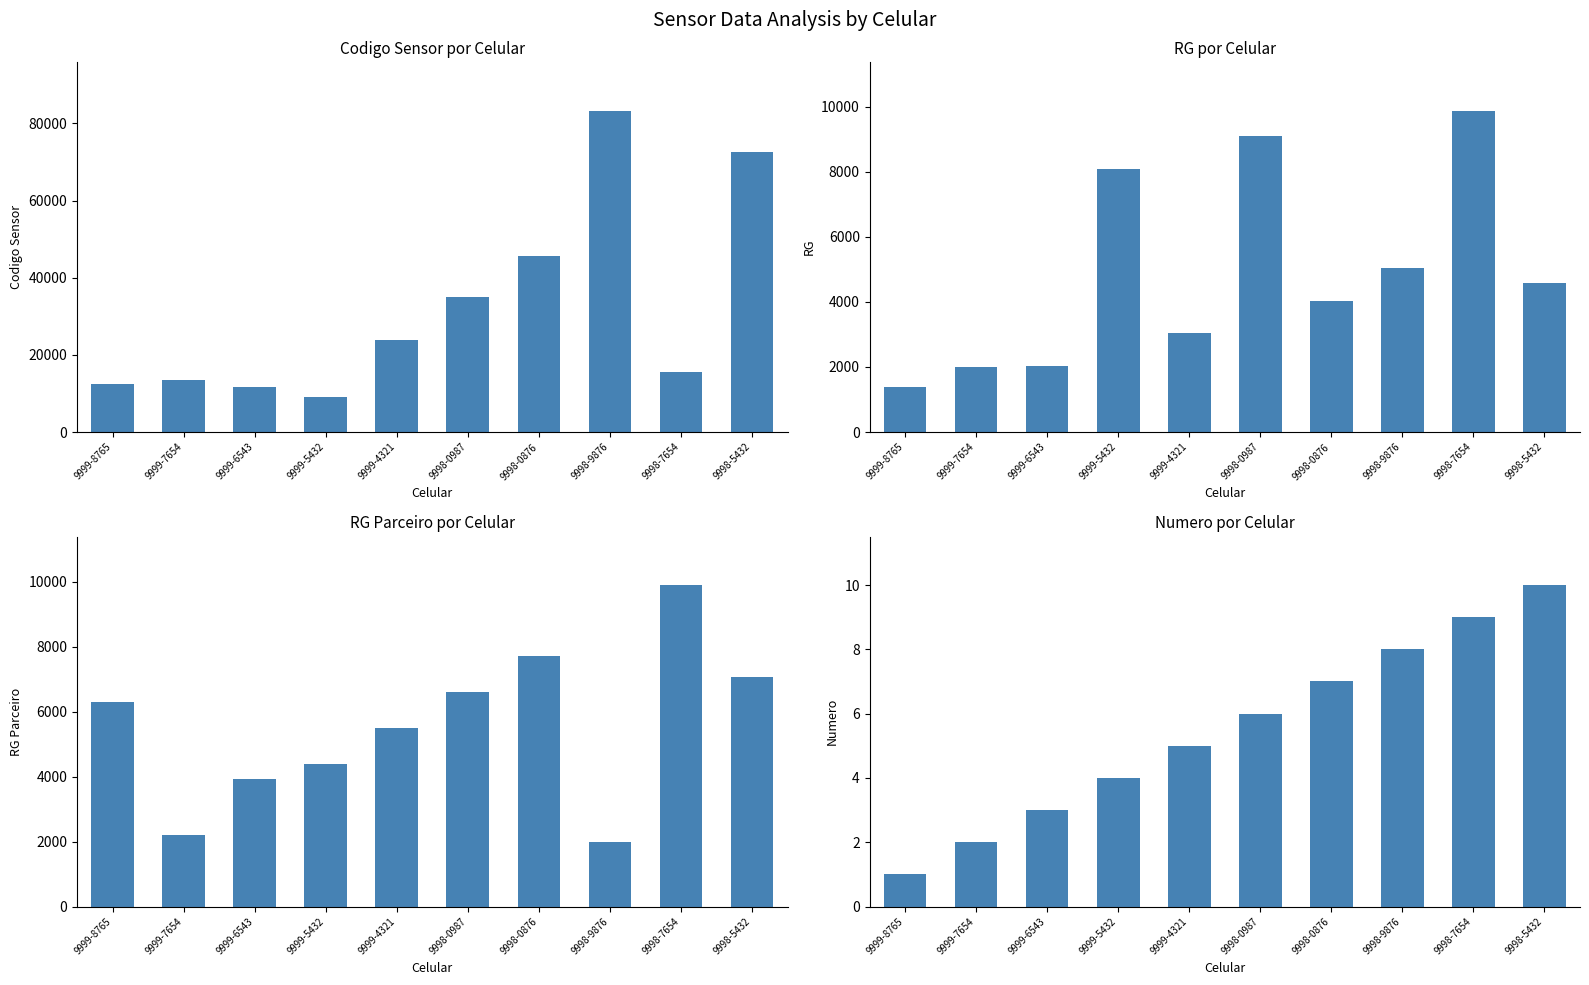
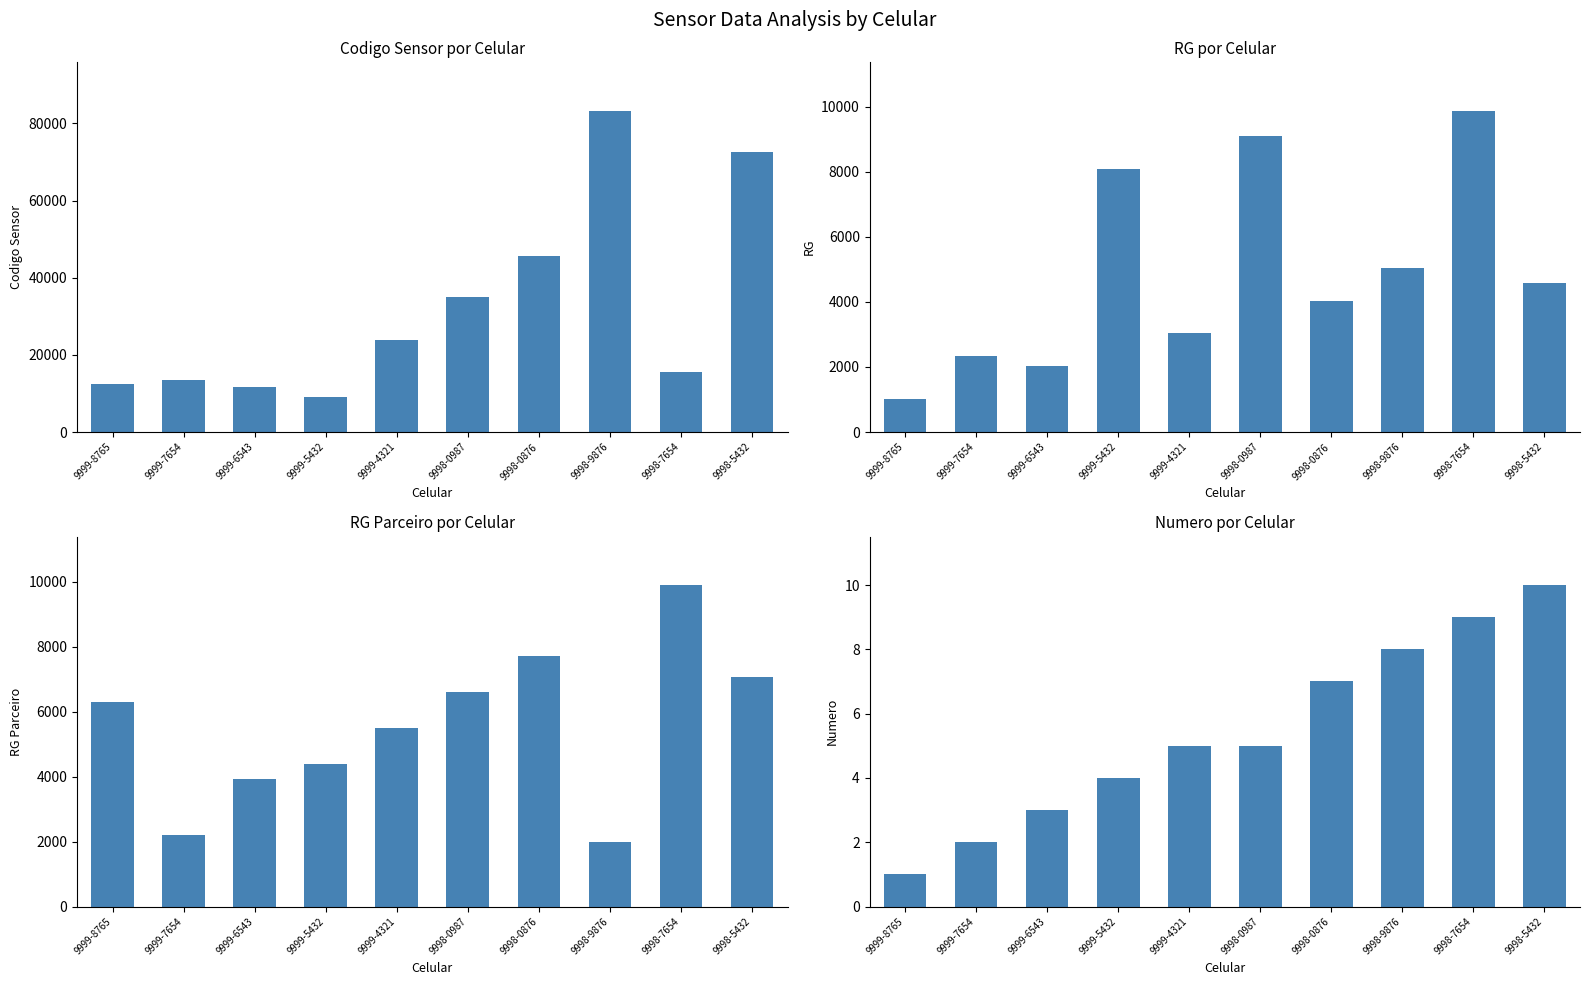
RG por Celular, 9999-8765: 1400 -> 1000
RG por Celular, 9999-7654: 2000 -> 2300
Numero por Celular, 9998-0987: 6 -> 5
